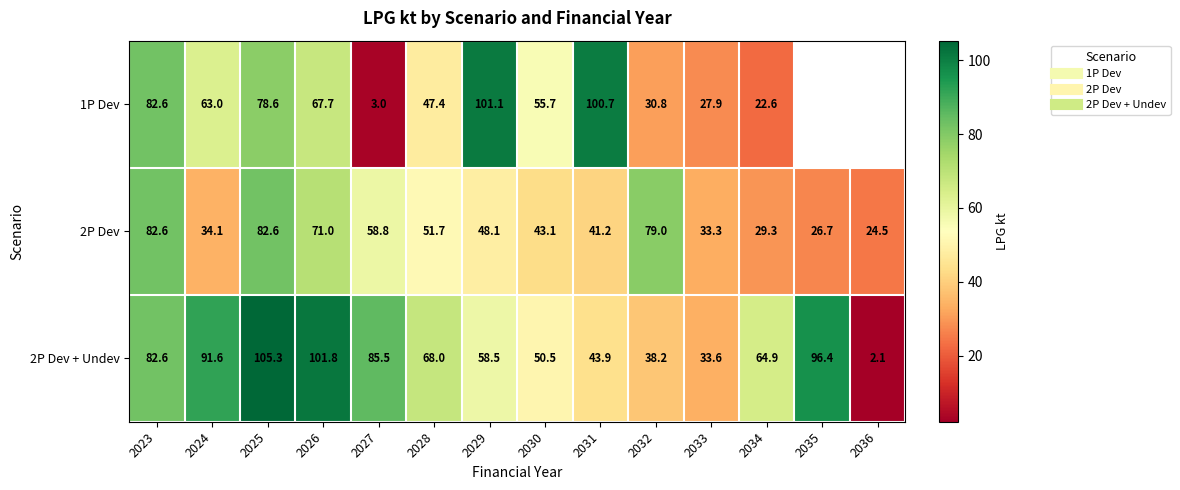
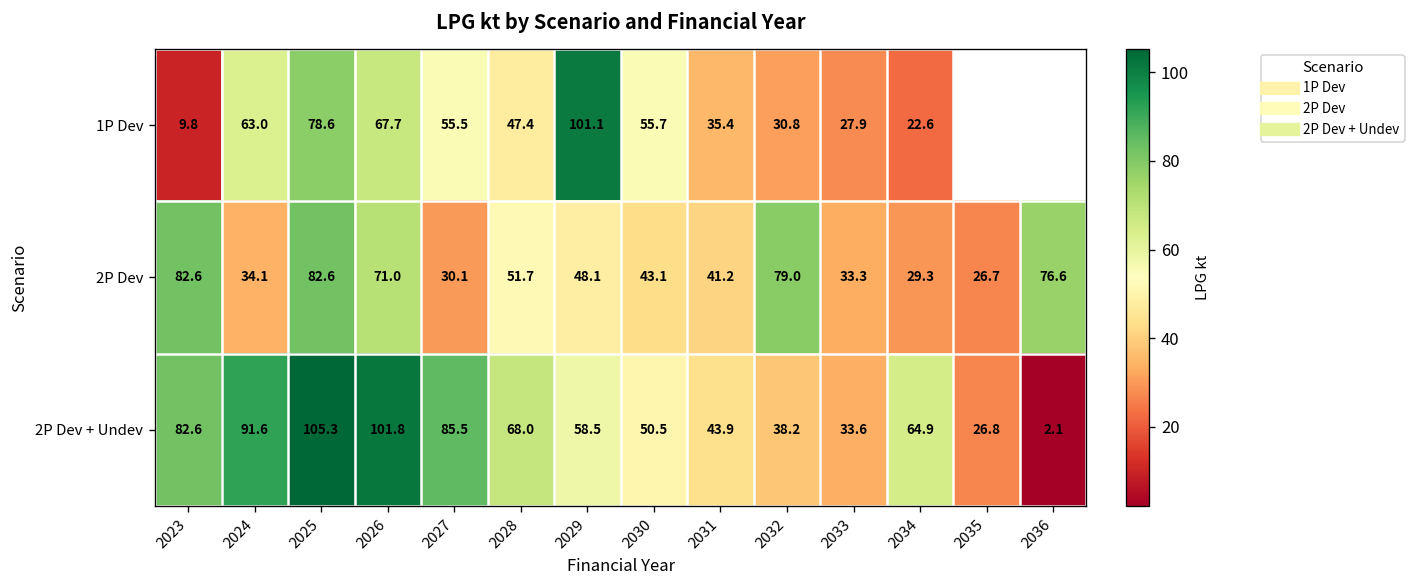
1P Dev, 2023: 82.6 -> 9.8
1P Dev, 2027: 3.0 -> 55.5
1P Dev, 2031: 100.7 -> 35.4
2P Dev, 2027: 58.8 -> 30.1
2P Dev, 2036: 24.5 -> 76.6
2P Dev + Undev, 2035: 96.4 -> 26.8
